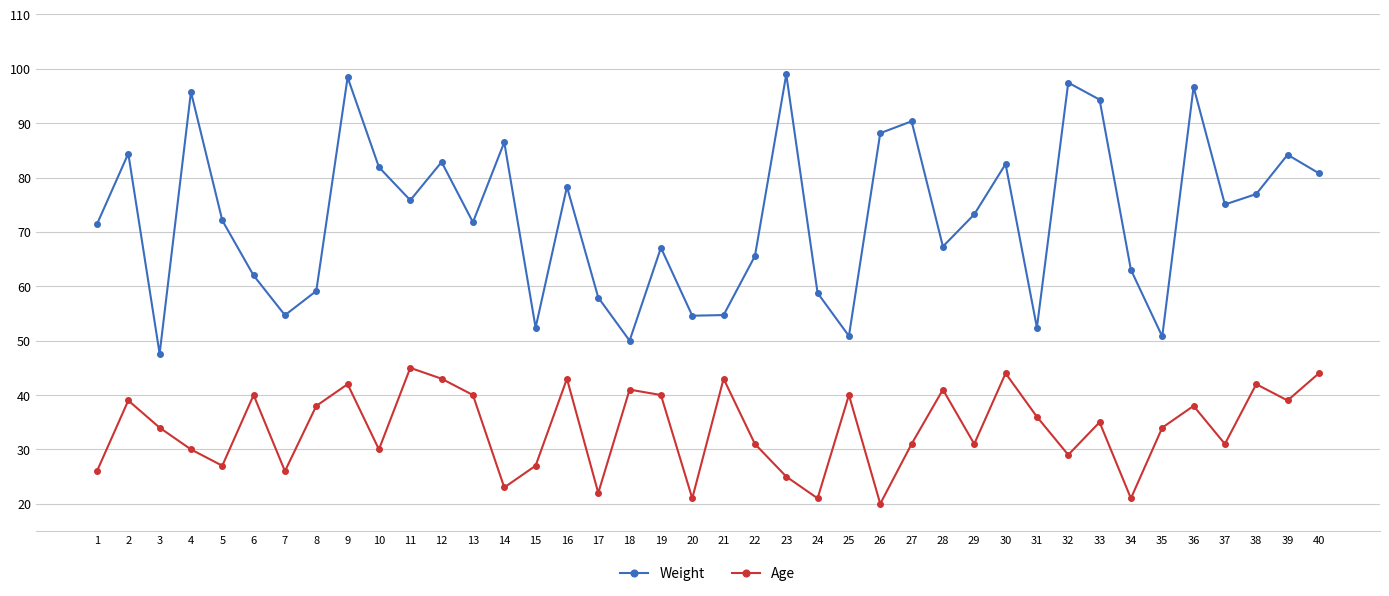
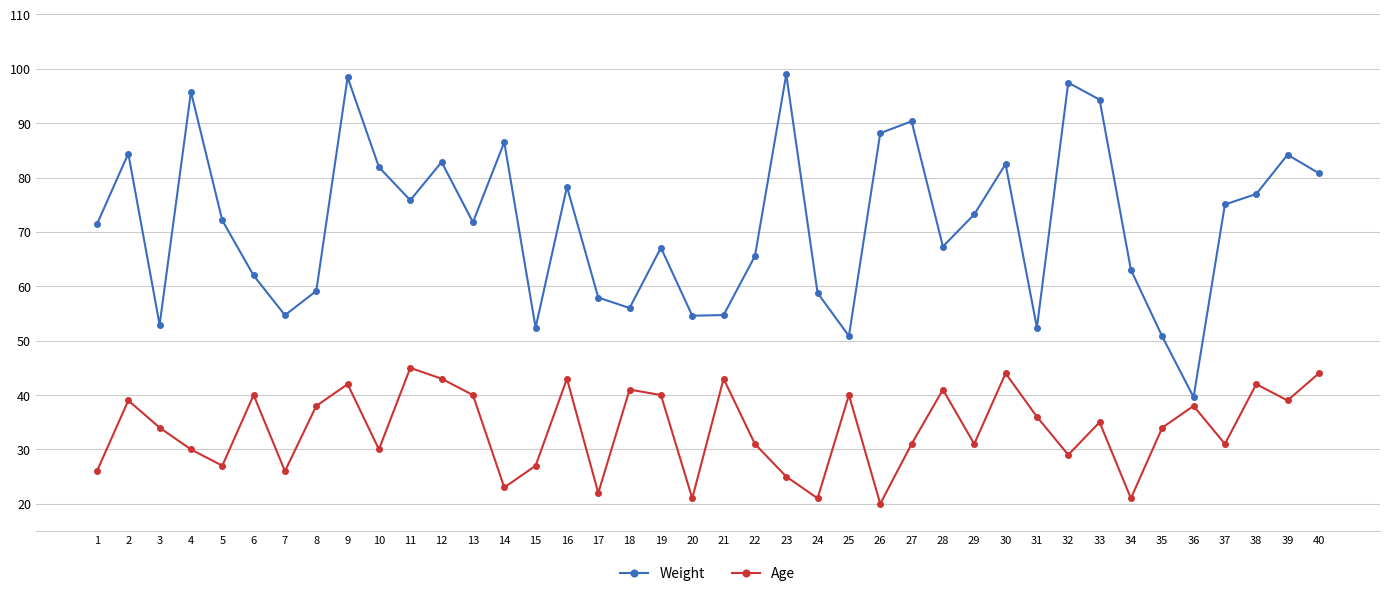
Weight, 3: 48 -> 53
Weight, 18: 50 -> 56
Weight, 36: 97 -> 40
